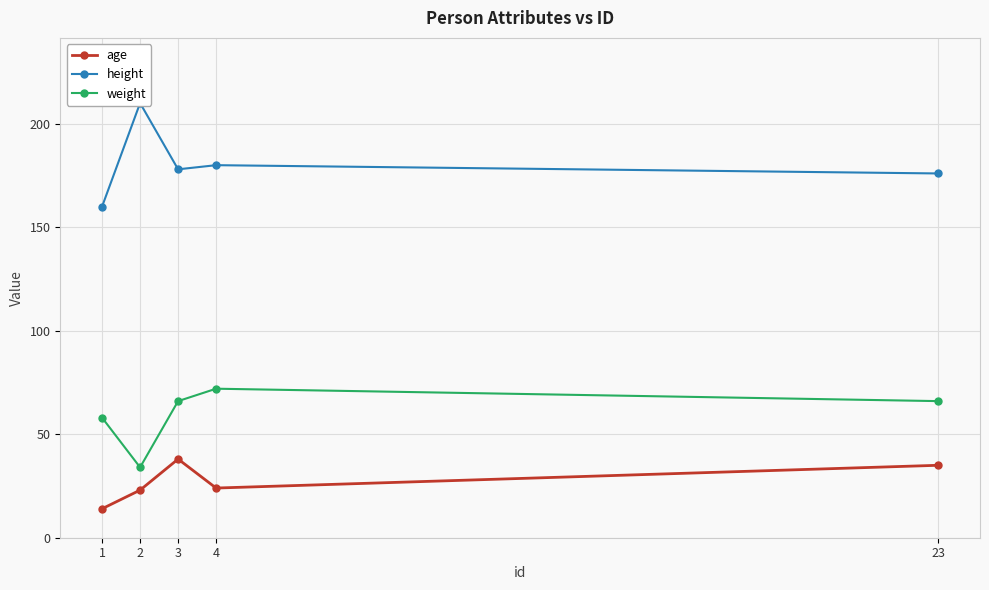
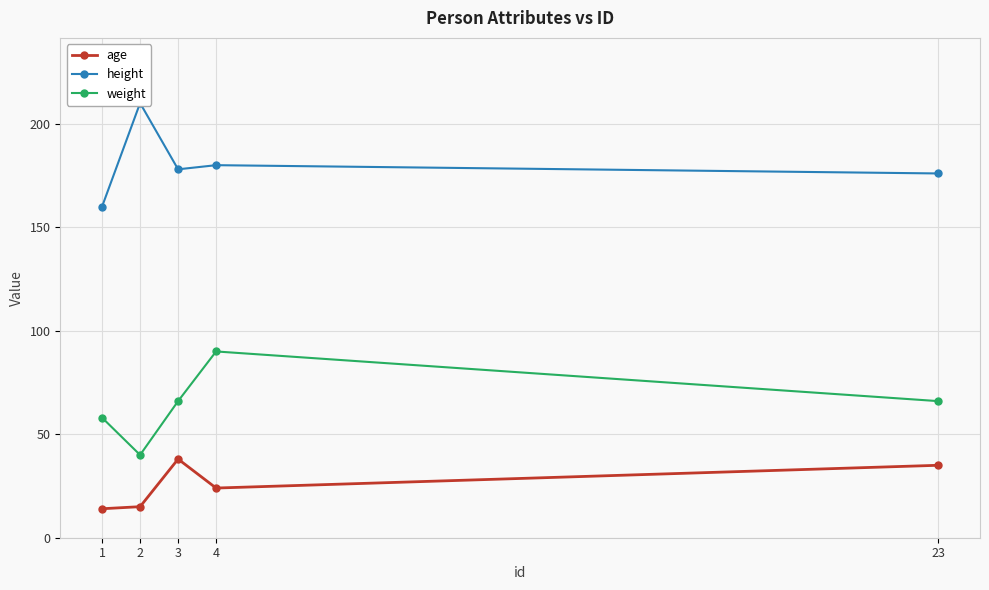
age, 2: 23 -> 15
weight, 2: 34 -> 40
weight, 4: 72 -> 90
